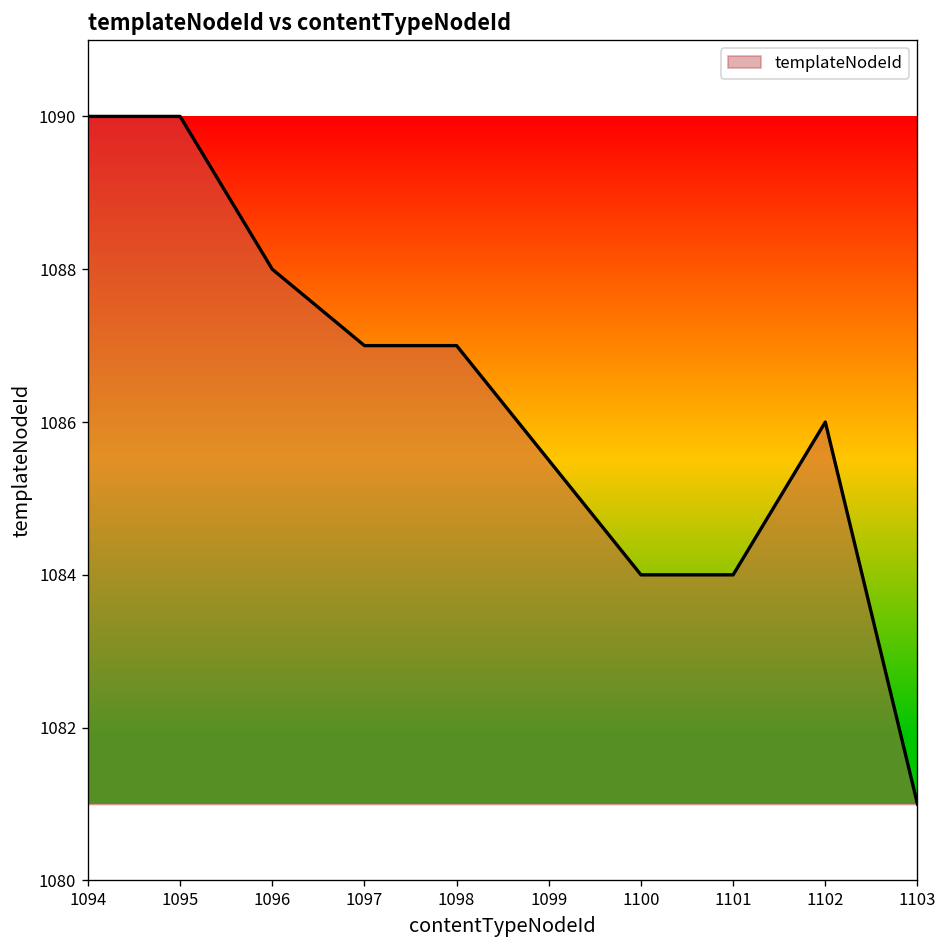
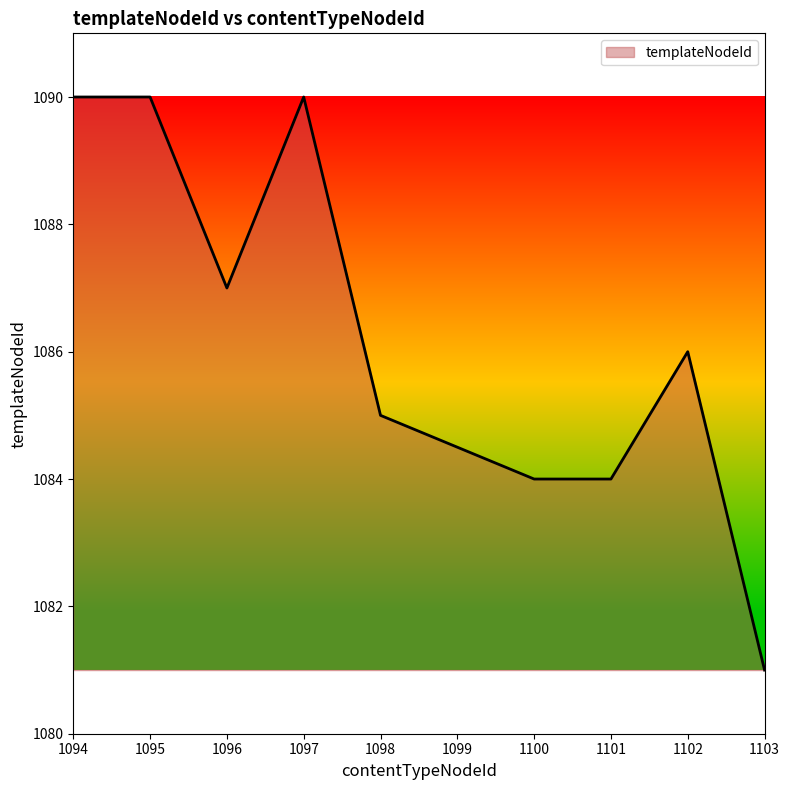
1096: 1088 -> 1087
1097: 1087 -> 1090
1098: 1087 -> 1085
